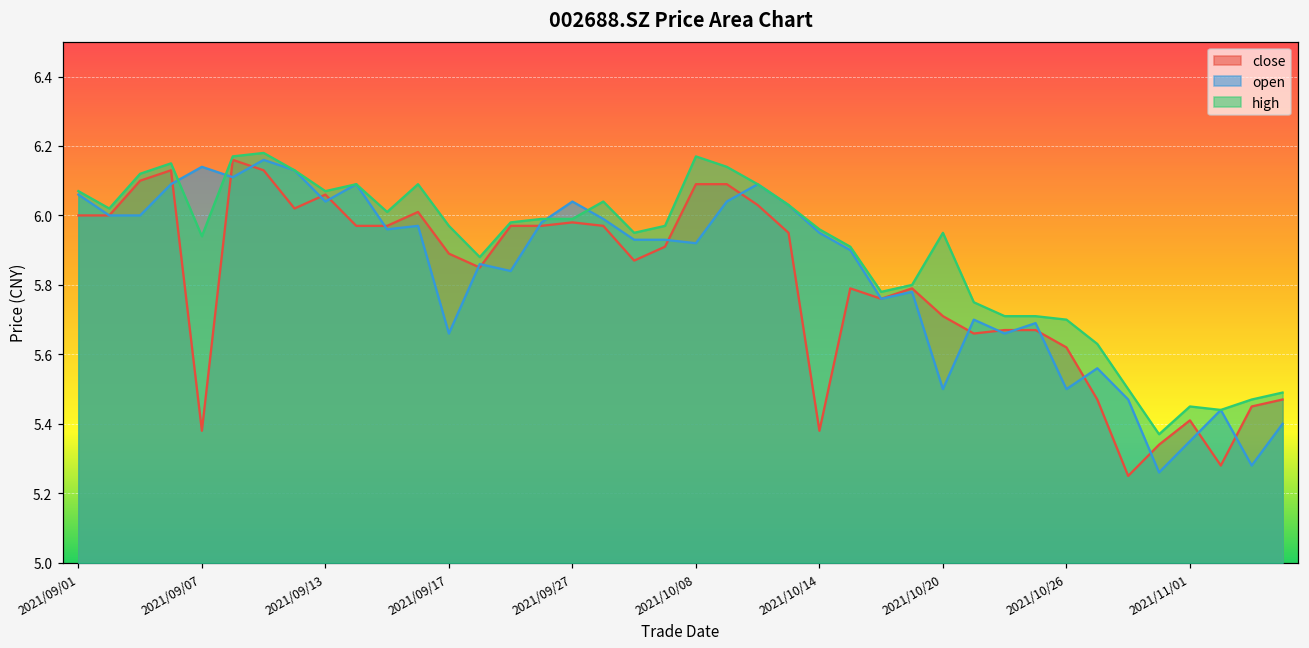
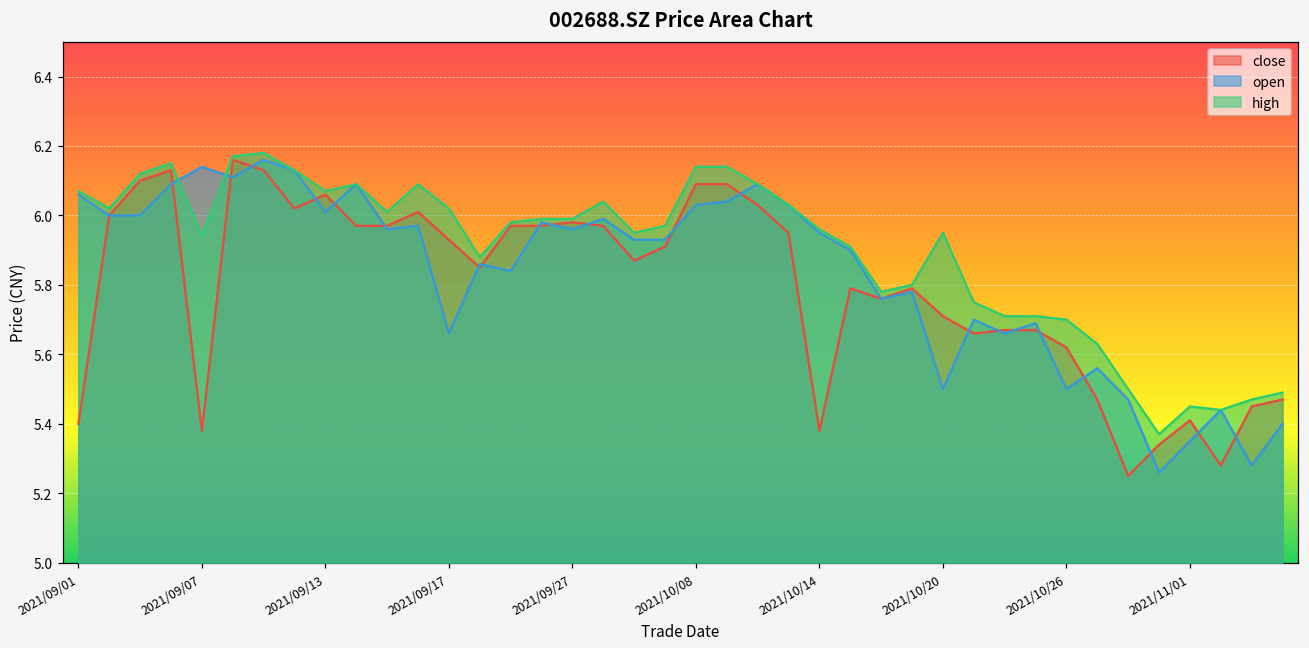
close, 2021/09/01: 6.0 -> 5.4
open, 2021/09/13: 6.04 -> 6.01
close, 2021/09/17: 5.89 -> 5.93
high, 2021/09/17: 5.97 -> 6.02
open, 2021/09/27: 6.04 -> 5.96
open, 2021/10/08: 5.92 -> 6.03
high, 2021/10/08: 6.17 -> 6.14
